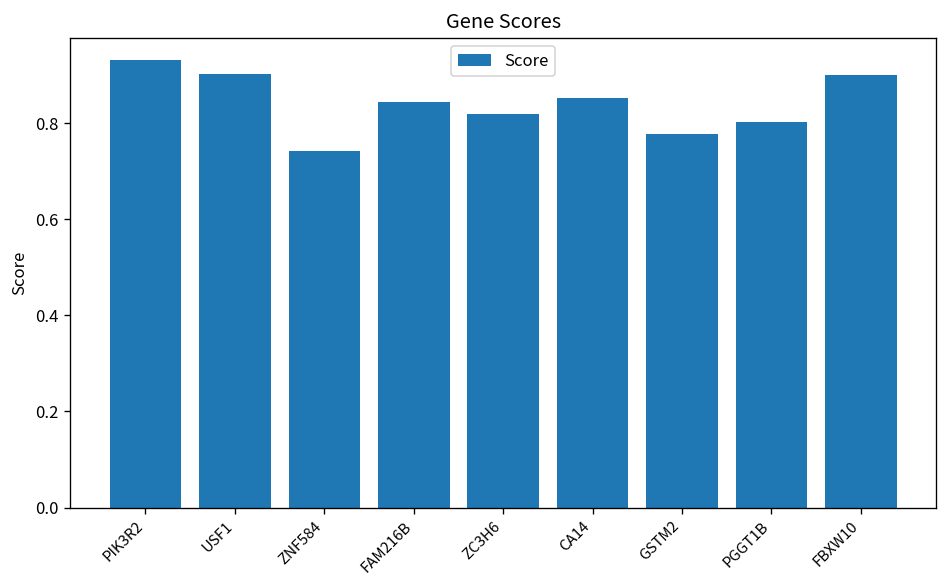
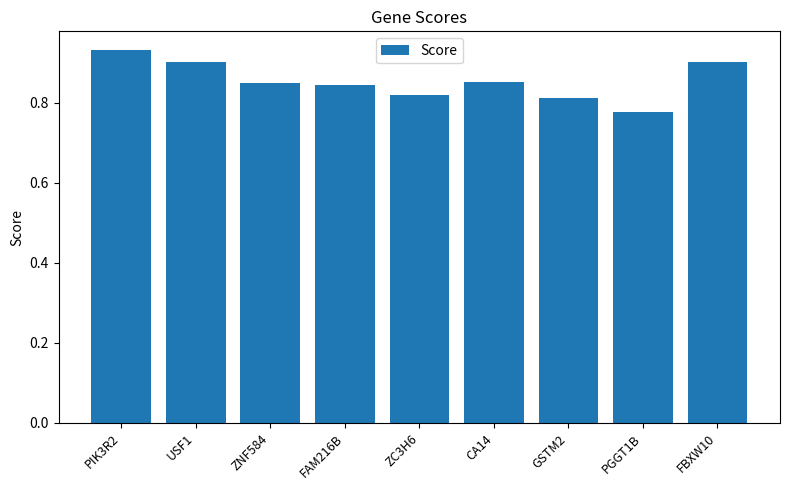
ZNF584: 0.74 -> 0.85
GSTM2: 0.78 -> 0.81
PGGT1B: 0.80 -> 0.78
